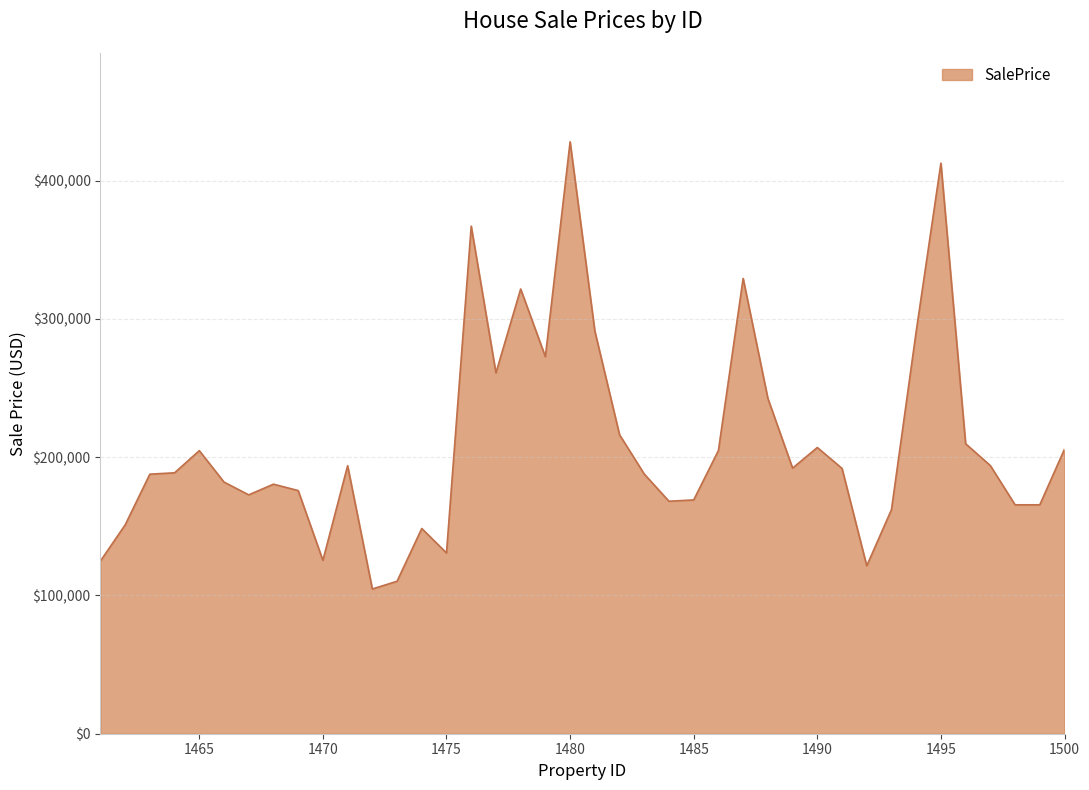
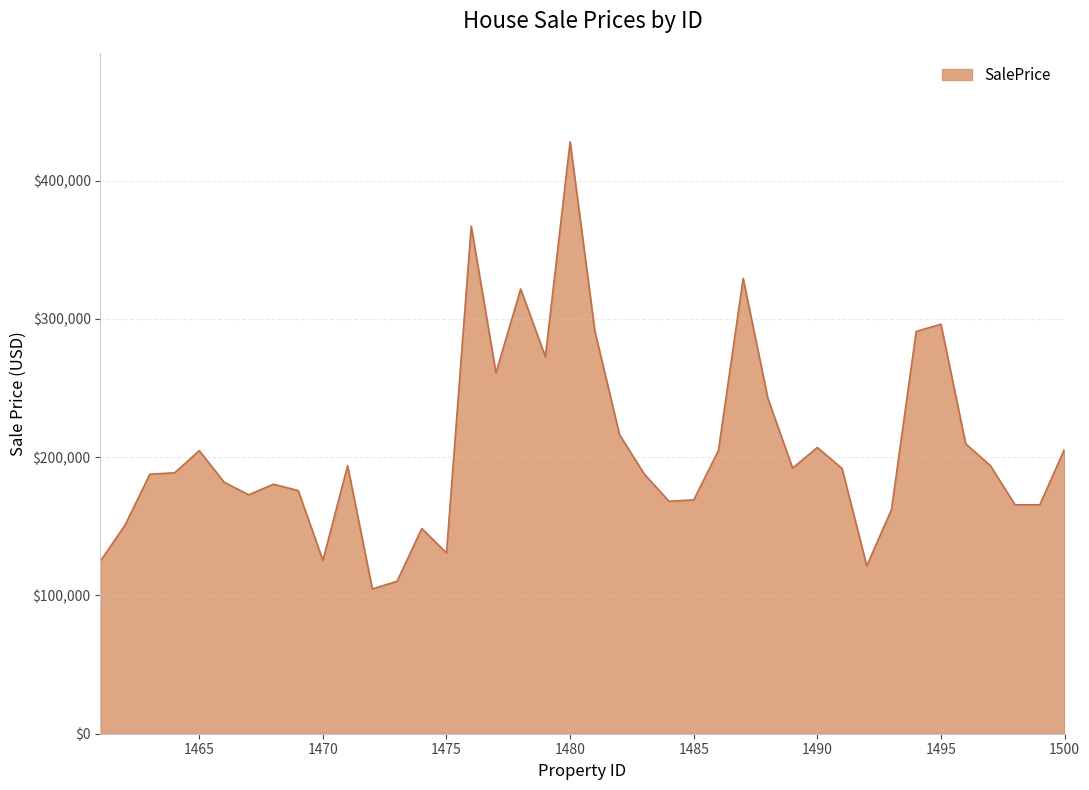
1495: $413,000 -> $296,000
